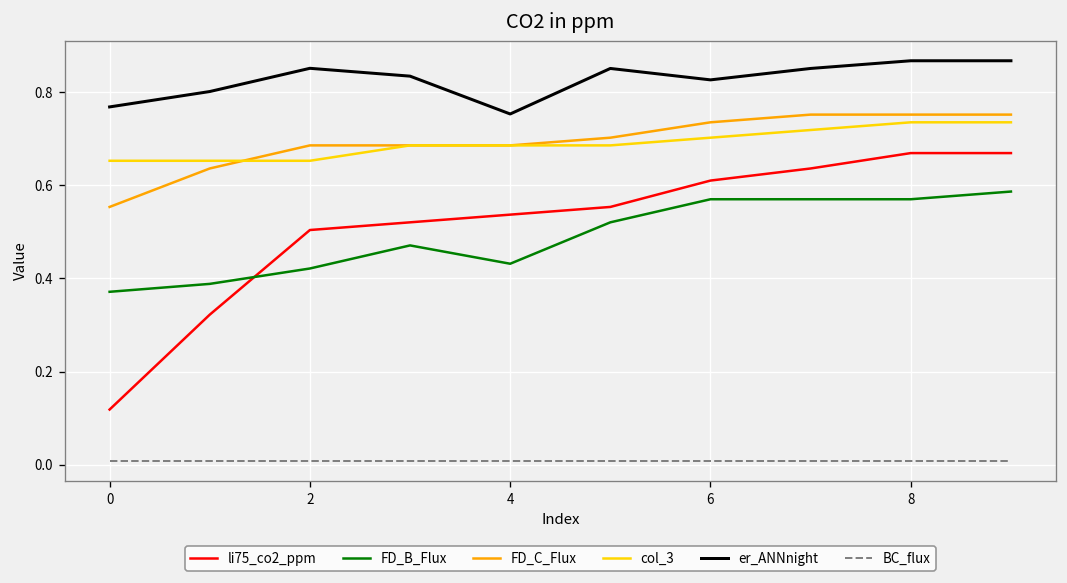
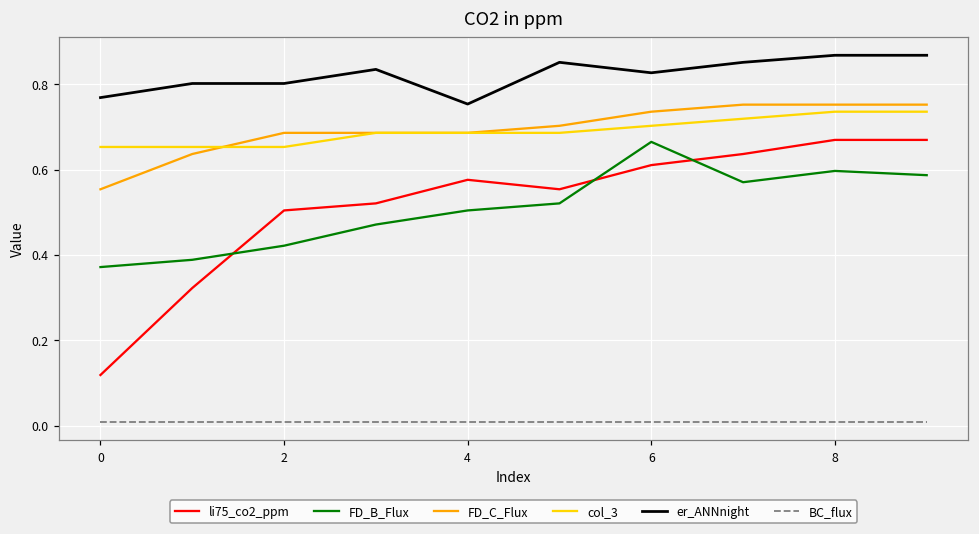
er_ANNnight, 2: 0.85 -> 0.80
li75_co2_ppm, 4: 0.54 -> 0.58
FD_B_Flux, 4: 0.43 -> 0.50
FD_B_Flux, 6: 0.57 -> 0.66
FD_B_Flux, 8: 0.57 -> 0.60
